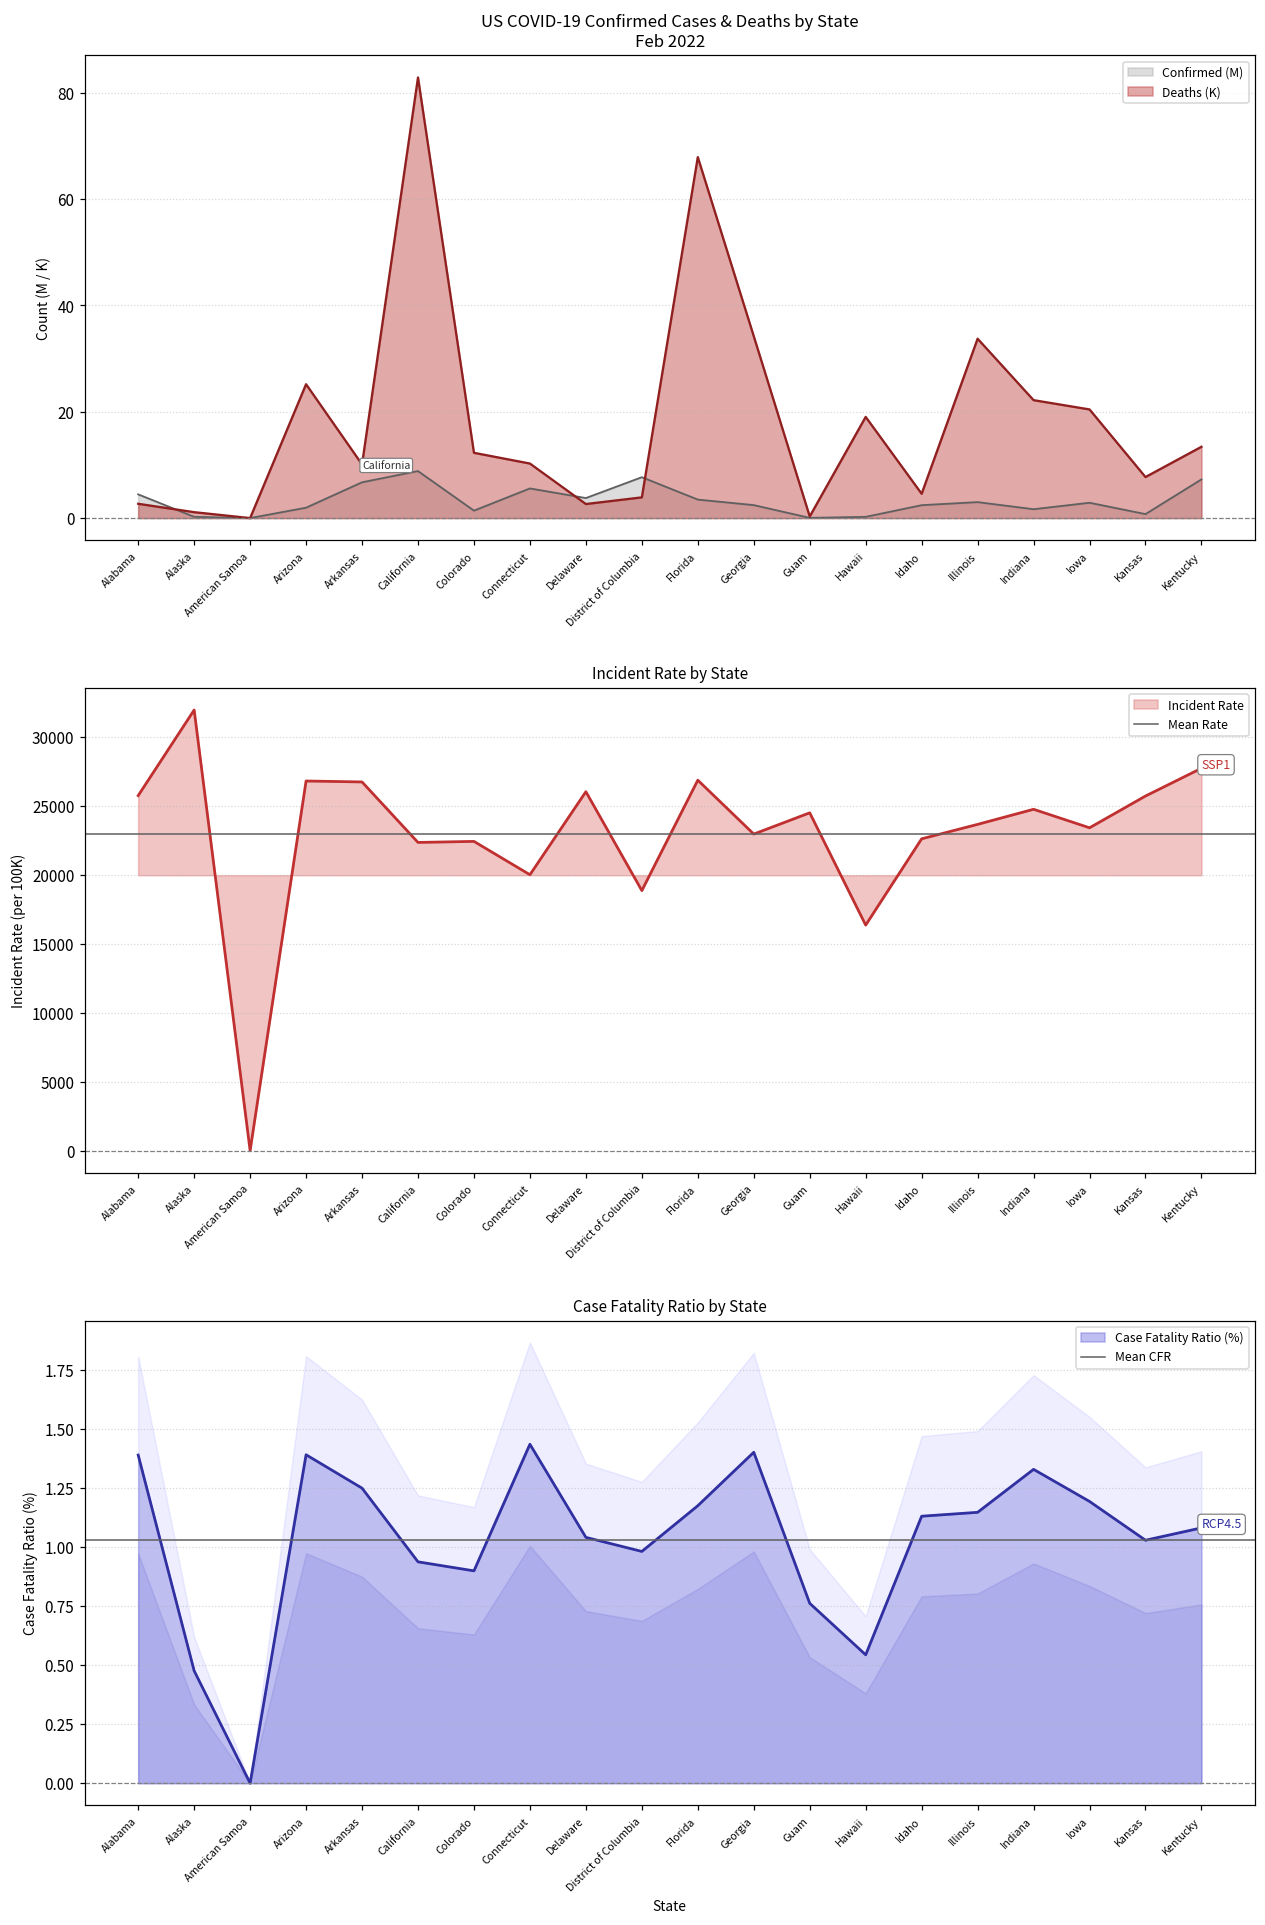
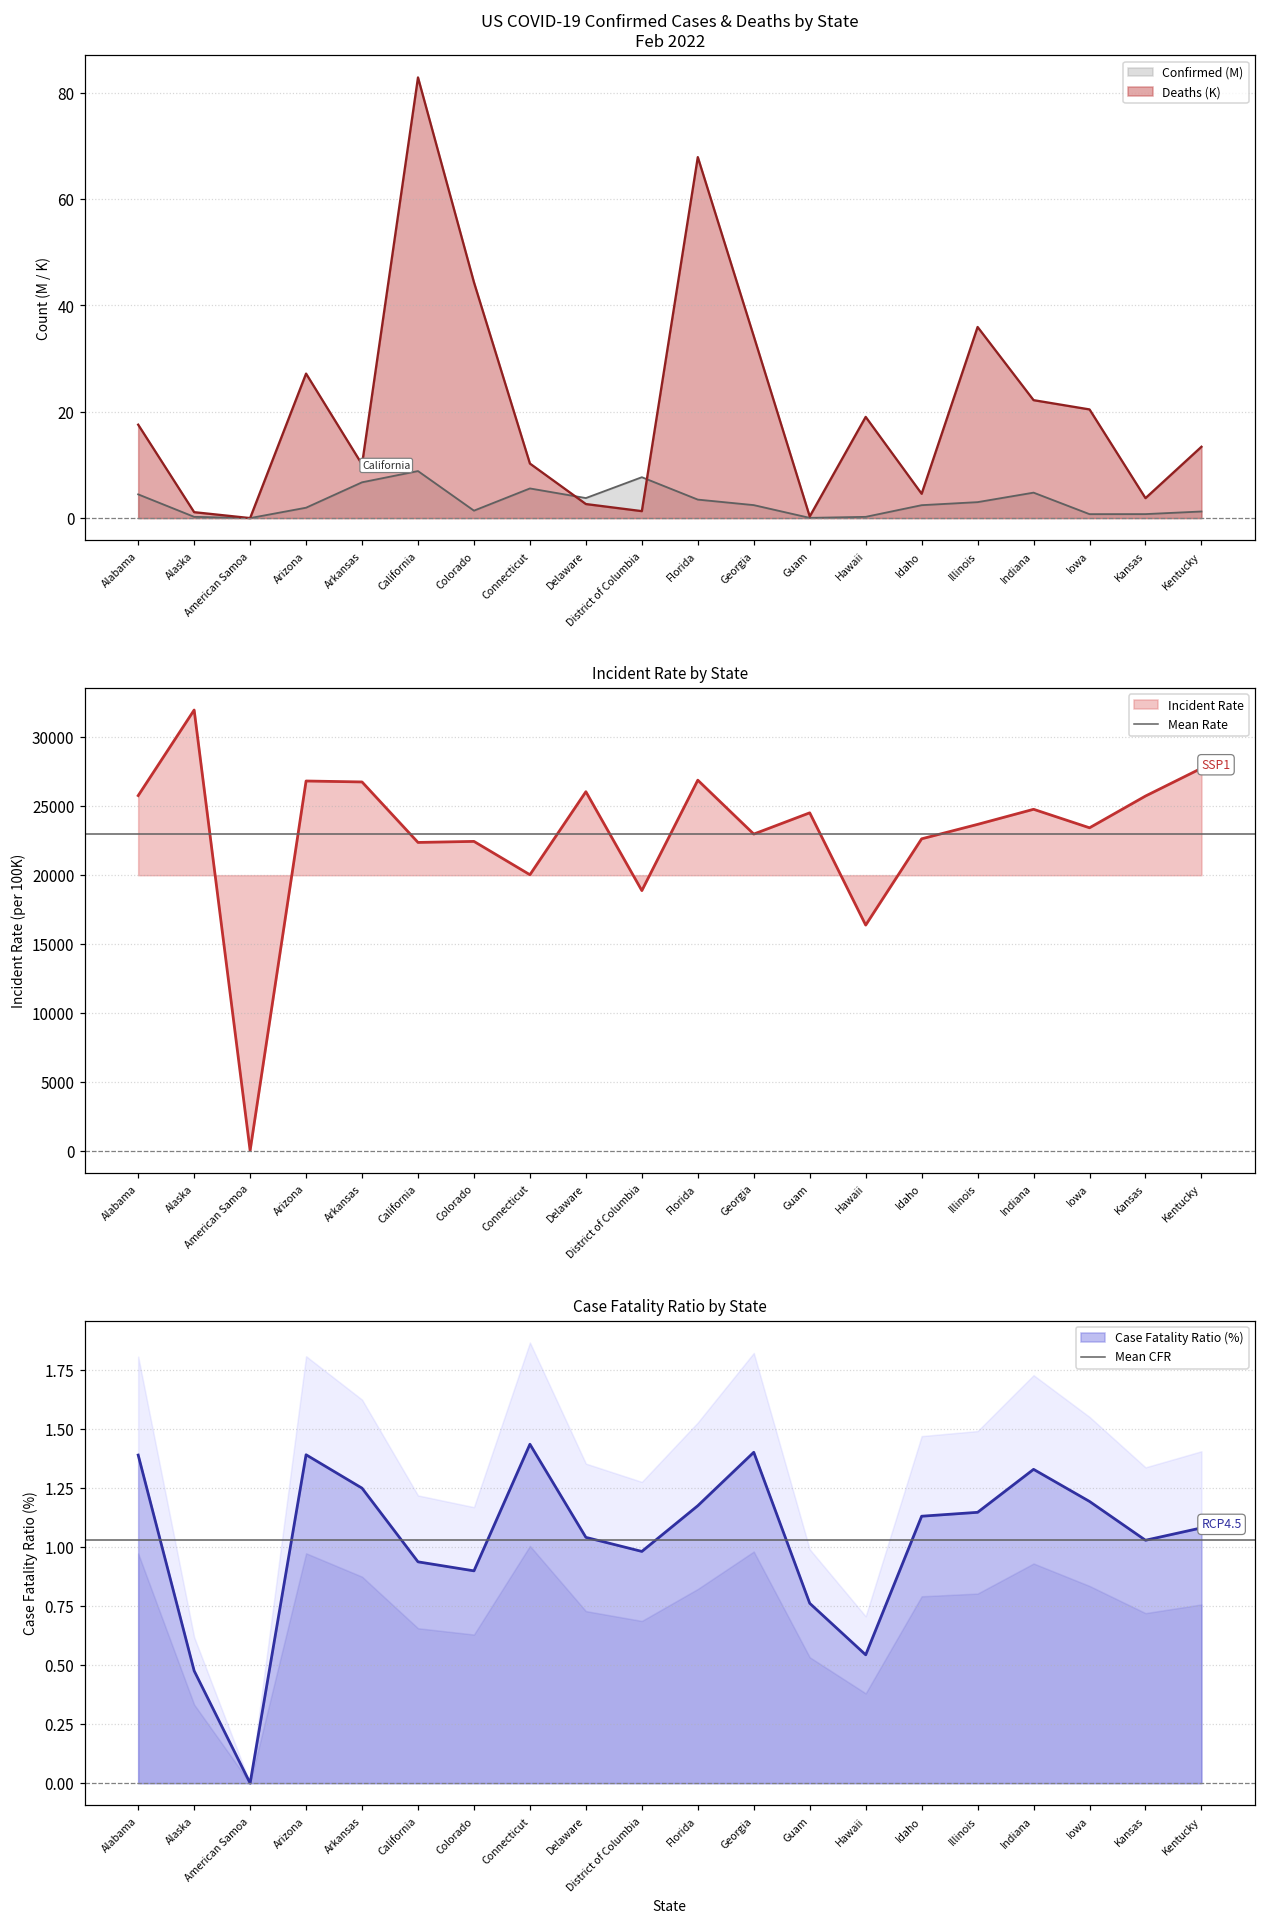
US COVID-19 Confirmed Cases & Deaths by State Feb 2022, Deaths (K), Alabama: 3 -> 18
US COVID-19 Confirmed Cases & Deaths by State Feb 2022, Deaths (K), Arizona: 25 -> 27
US COVID-19 Confirmed Cases & Deaths by State Feb 2022, Deaths (K), Colorado: 12 -> 44
US COVID-19 Confirmed Cases & Deaths by State Feb 2022, Deaths (K), District of Columbia: 4 -> 1
US COVID-19 Confirmed Cases & Deaths by State Feb 2022, Deaths (K), Illinois: 34 -> 36
US COVID-19 Confirmed Cases & Deaths by State Feb 2022, Confirmed (M), Indiana: 2 -> 5
US COVID-19 Confirmed Cases & Deaths by State Feb 2022, Confirmed (M), Iowa: 3 -> 1
US COVID-19 Confirmed Cases & Deaths by State Feb 2022, Deaths (K), Kansas: 8 -> 4
US COVID-19 Confirmed Cases & Deaths by State Feb 2022, Confirmed (M), Kentucky: 7 -> 1
